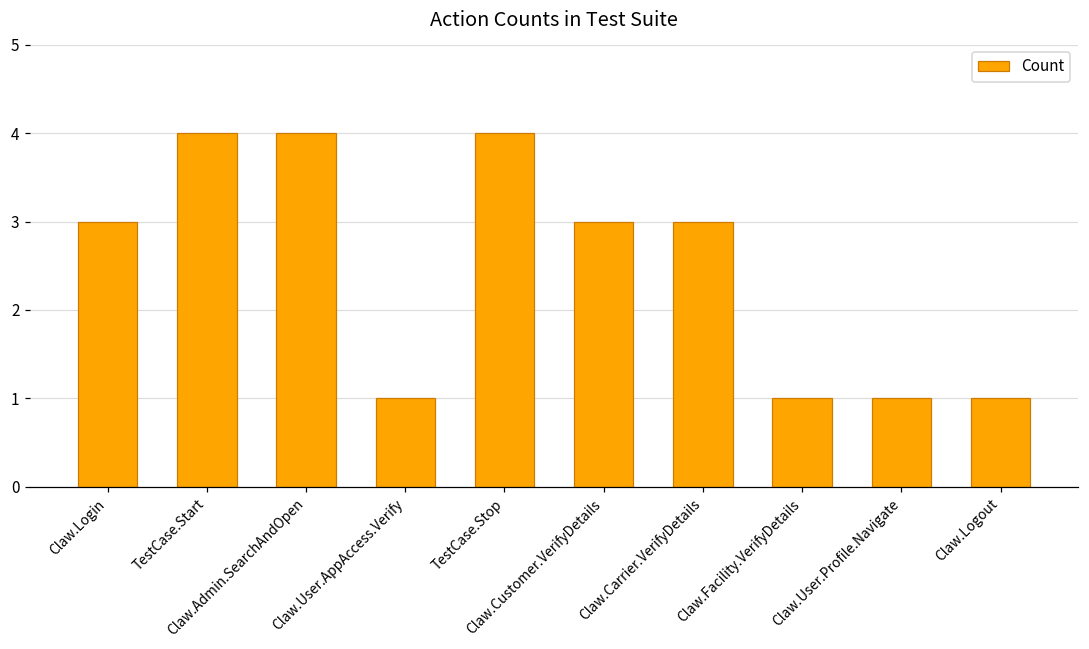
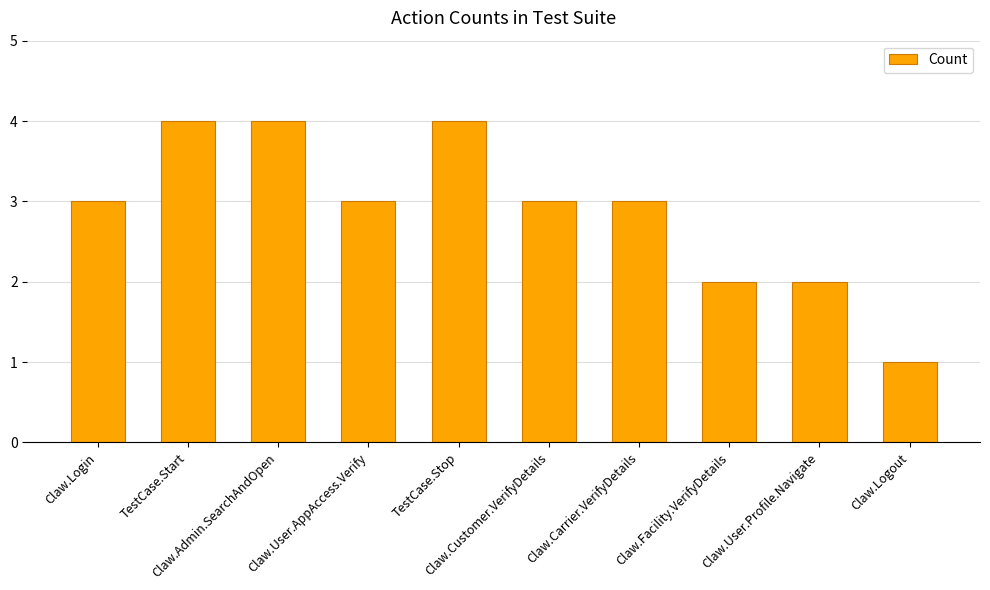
Claw.User.AppAccess.Verify: 1 -> 3
Claw.Facility.VerifyDetails: 1 -> 2
Claw.User.Profile.Navigate: 1 -> 2
